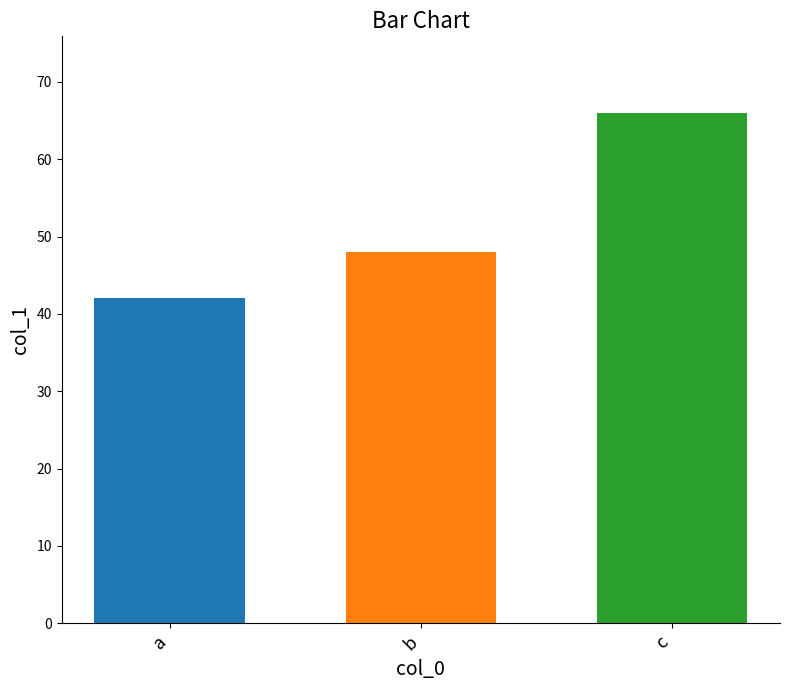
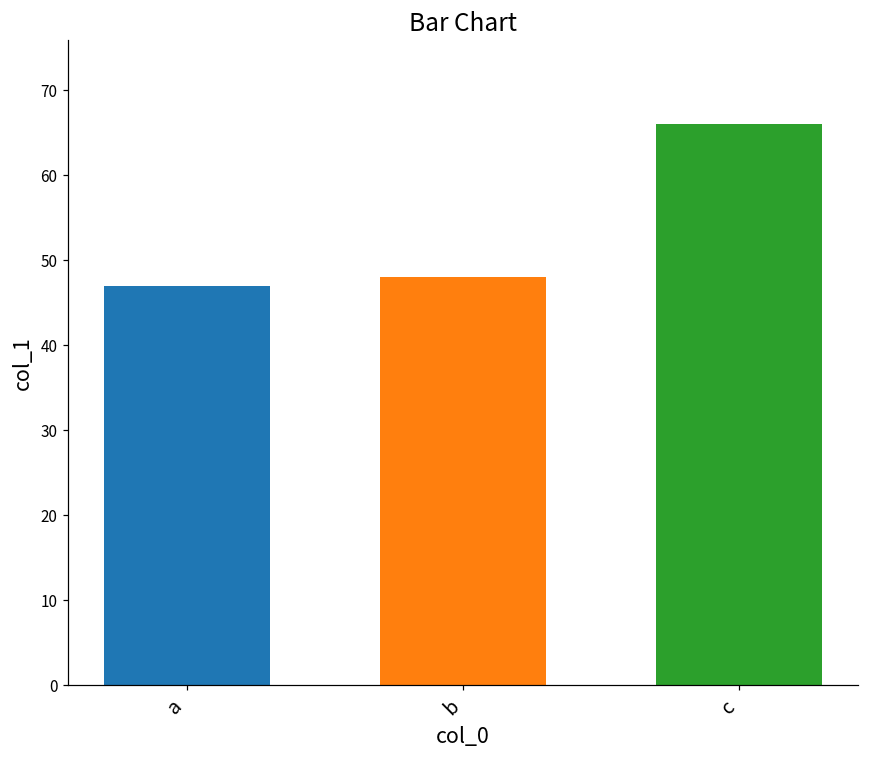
a: 42 -> 47
